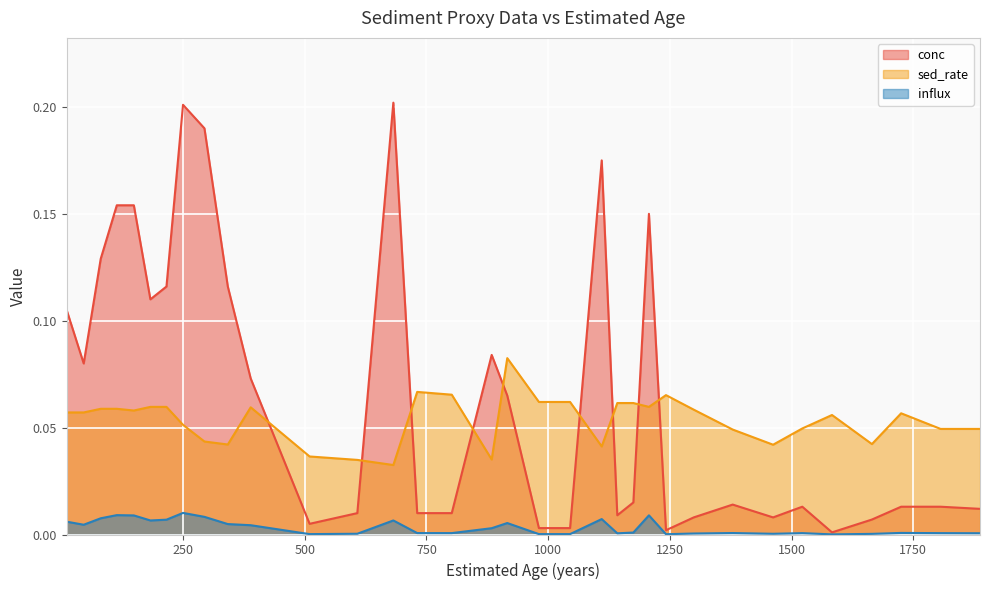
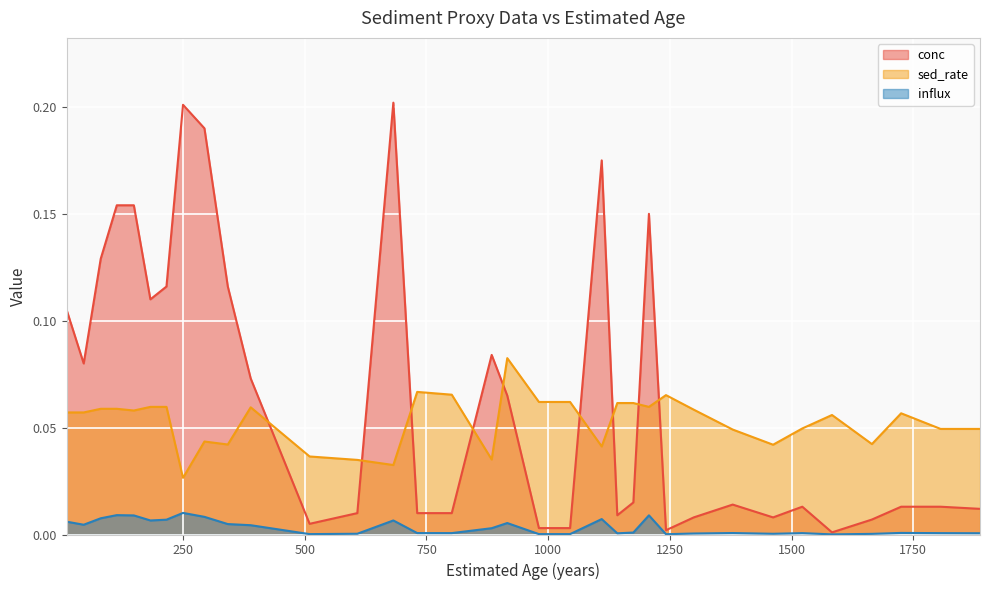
sed_rate, 250: 0.051 -> 0.027
